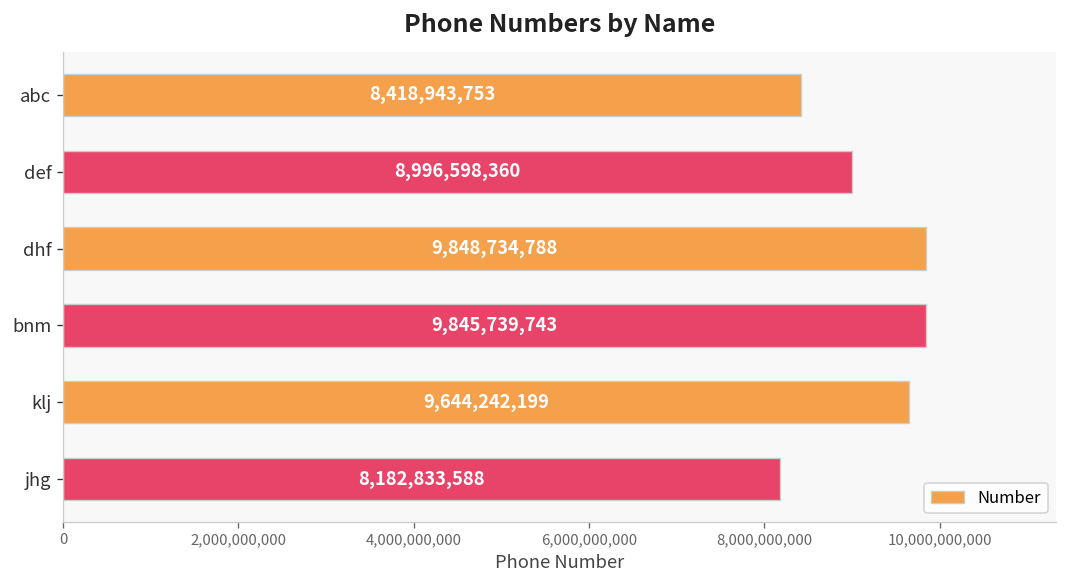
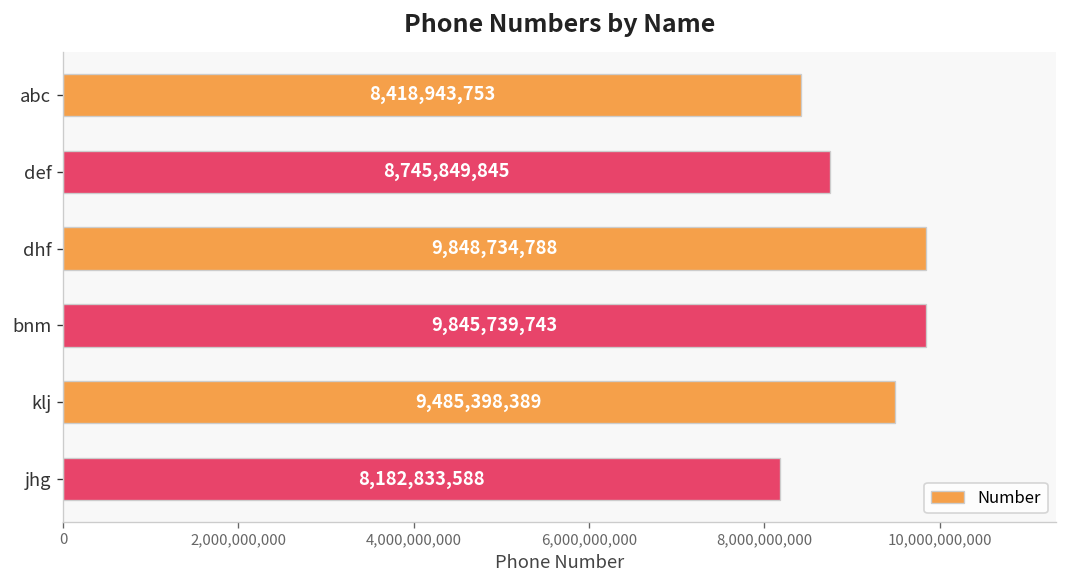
def: 8,996,598,360 -> 8,745,849,845
klj: 9,644,242,199 -> 9,485,398,389
